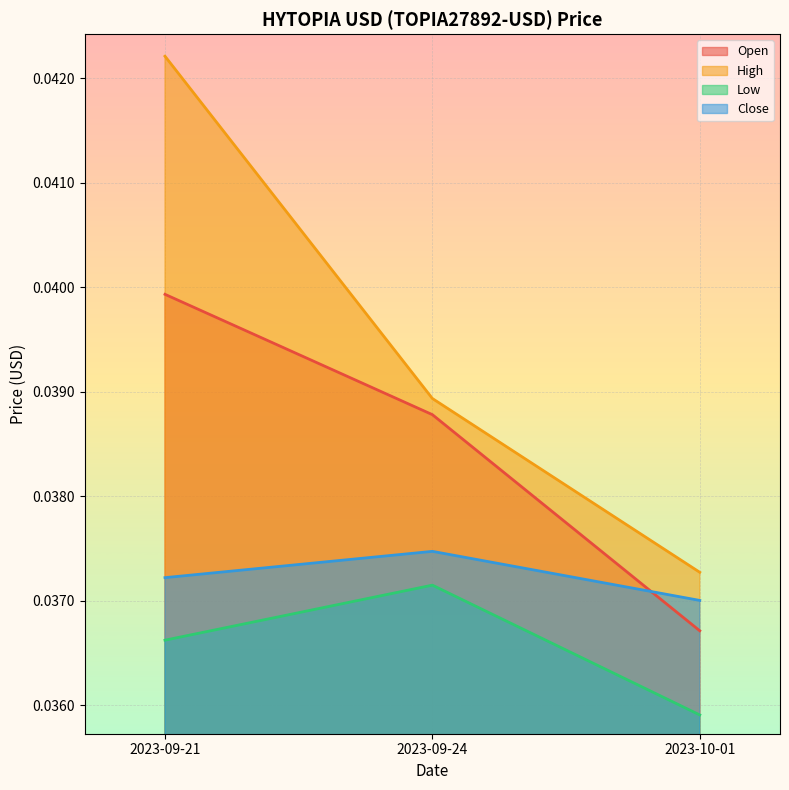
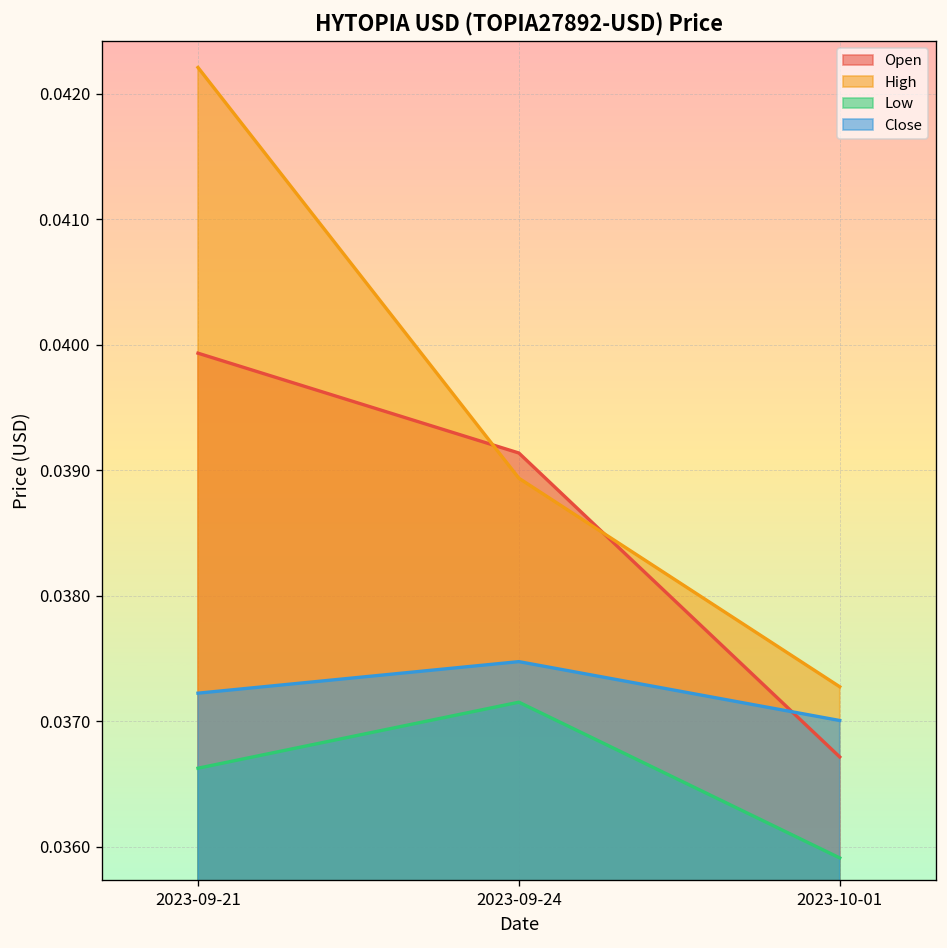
Open, 2023-09-24: 0.03878 -> 0.03914
